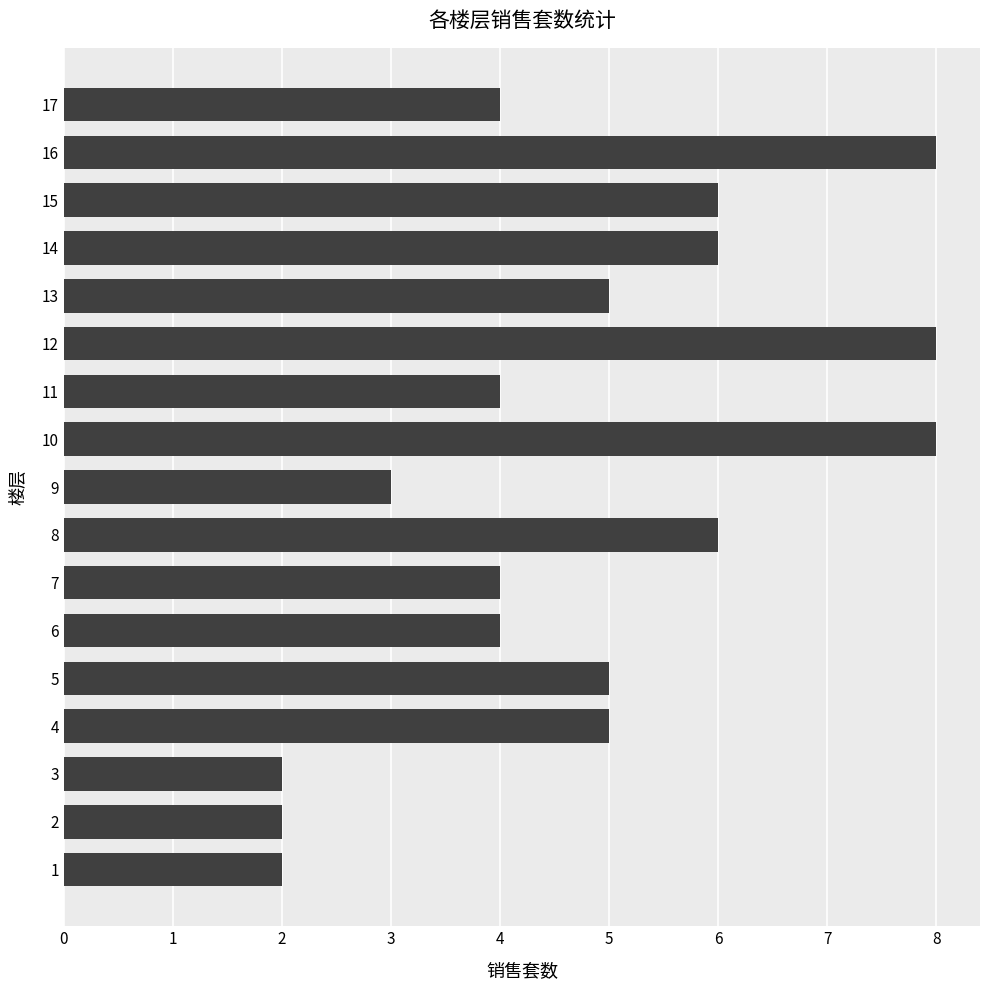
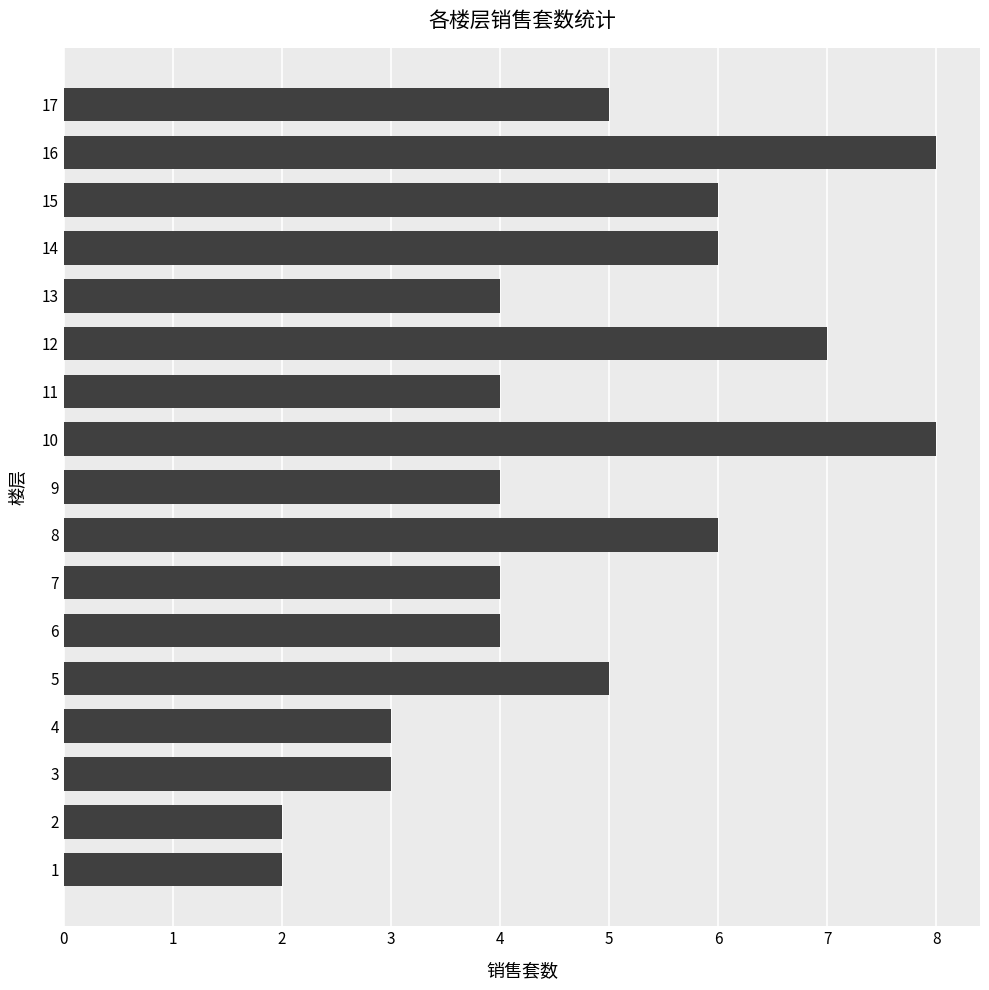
17: 4 -> 5
13: 5 -> 4
12: 8 -> 7
9: 3 -> 4
4: 5 -> 3
3: 2 -> 3
